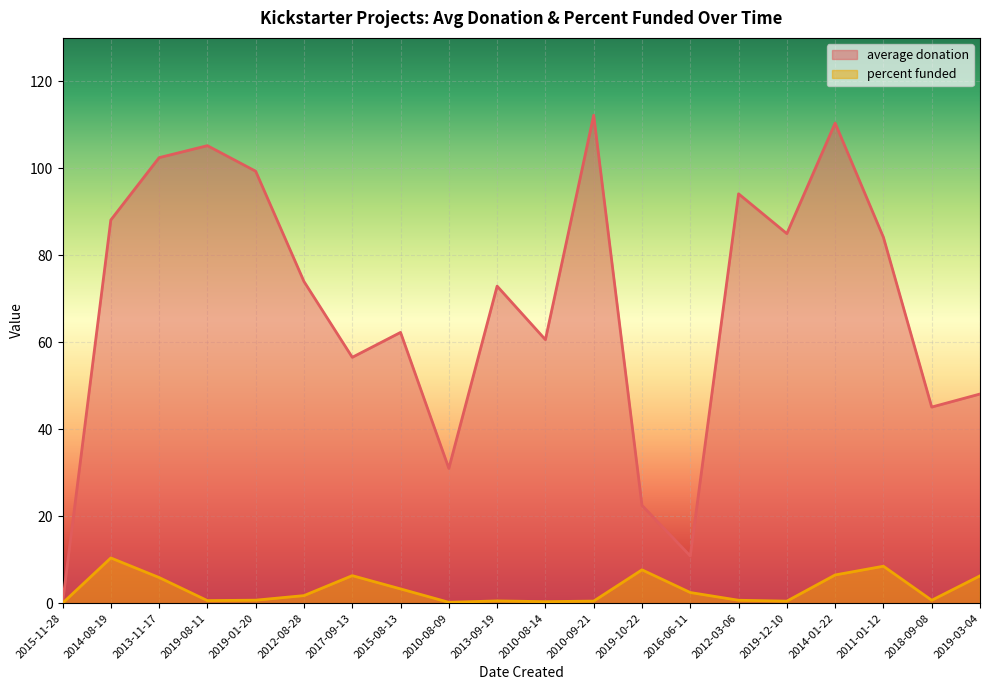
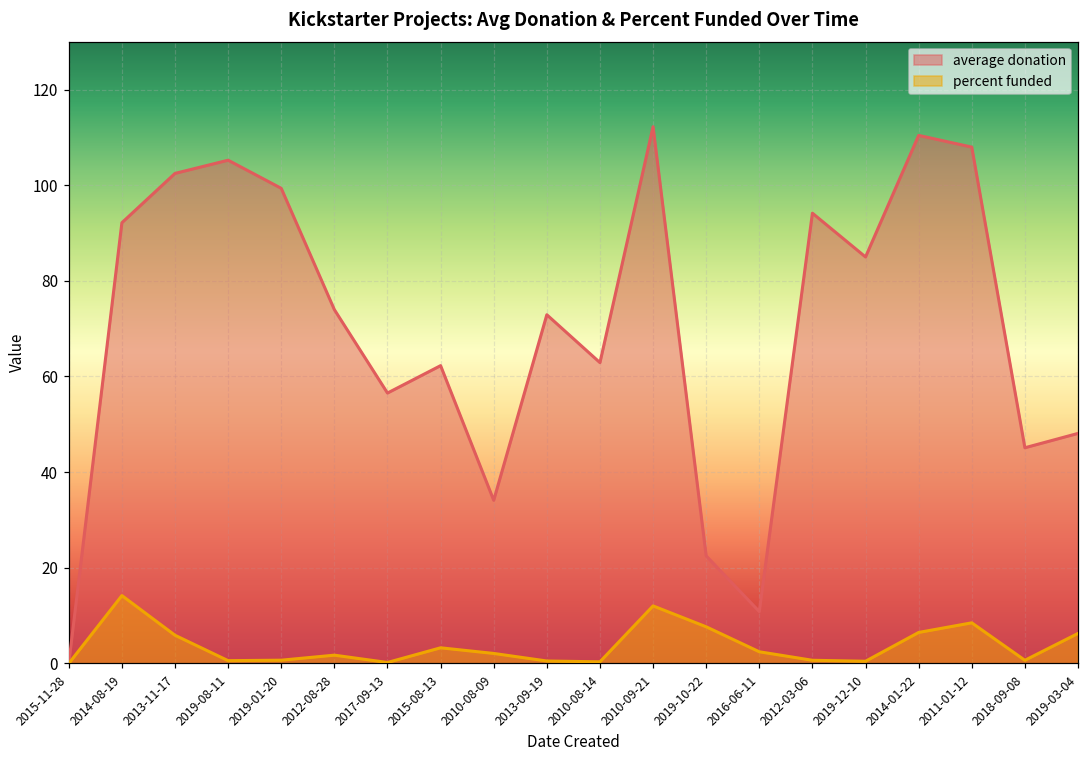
average donation, 2014-08-19: 88 -> 92
percent funded, 2014-08-19: 10 -> 14
percent funded, 2017-09-13: 6 -> 0
average donation, 2010-08-09: 31 -> 34
percent funded, 2010-08-09: 0 -> 2
average donation, 2010-08-14: 61 -> 63
percent funded, 2010-09-21: 0 -> 12
average donation, 2011-01-12: 84 -> 108
